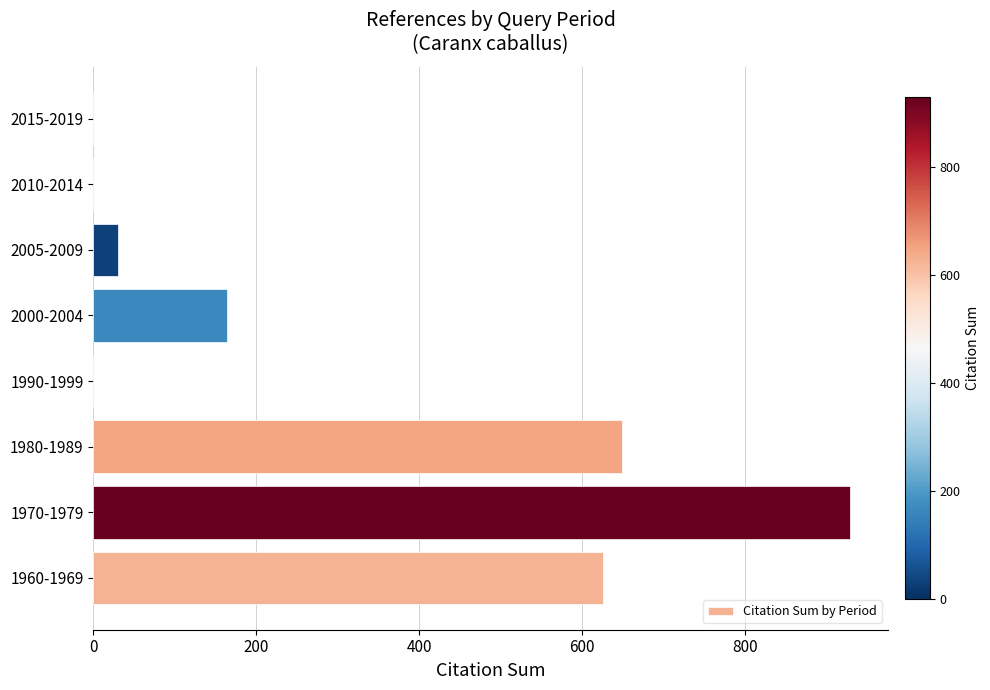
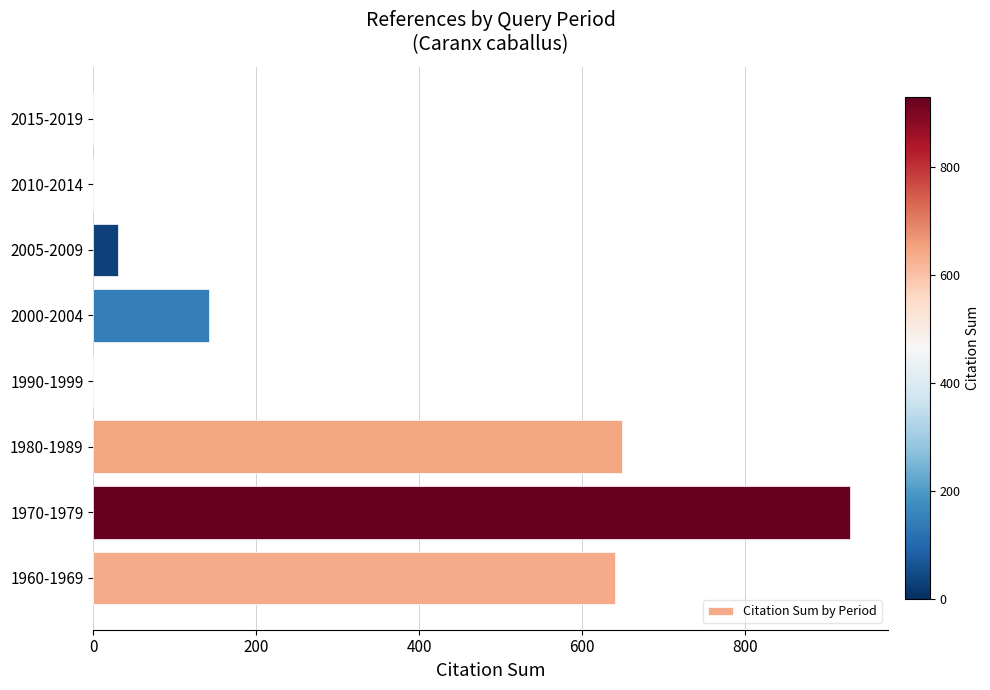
2000-2004: 160 -> 140
1960-1969: 630 -> 640
